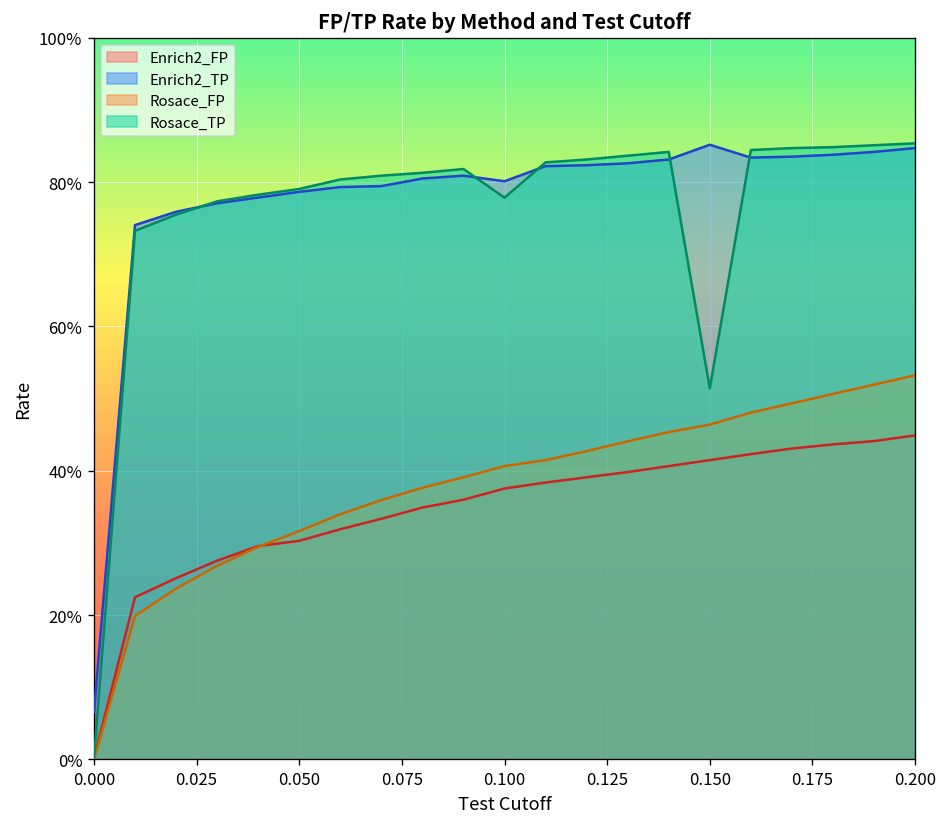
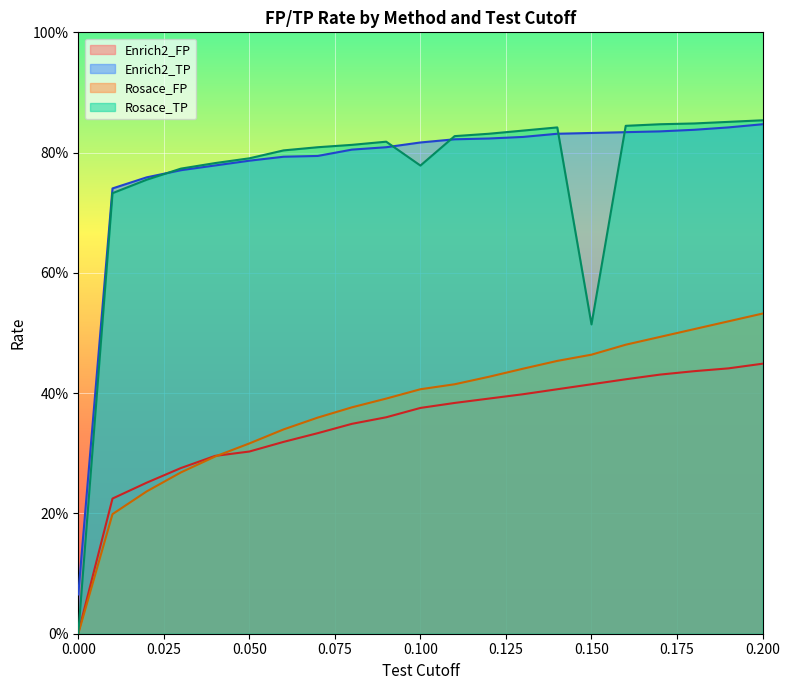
Enrich2_TP, 0.100: 80% -> 82%
Enrich2_TP, 0.150: 85% -> 83%
